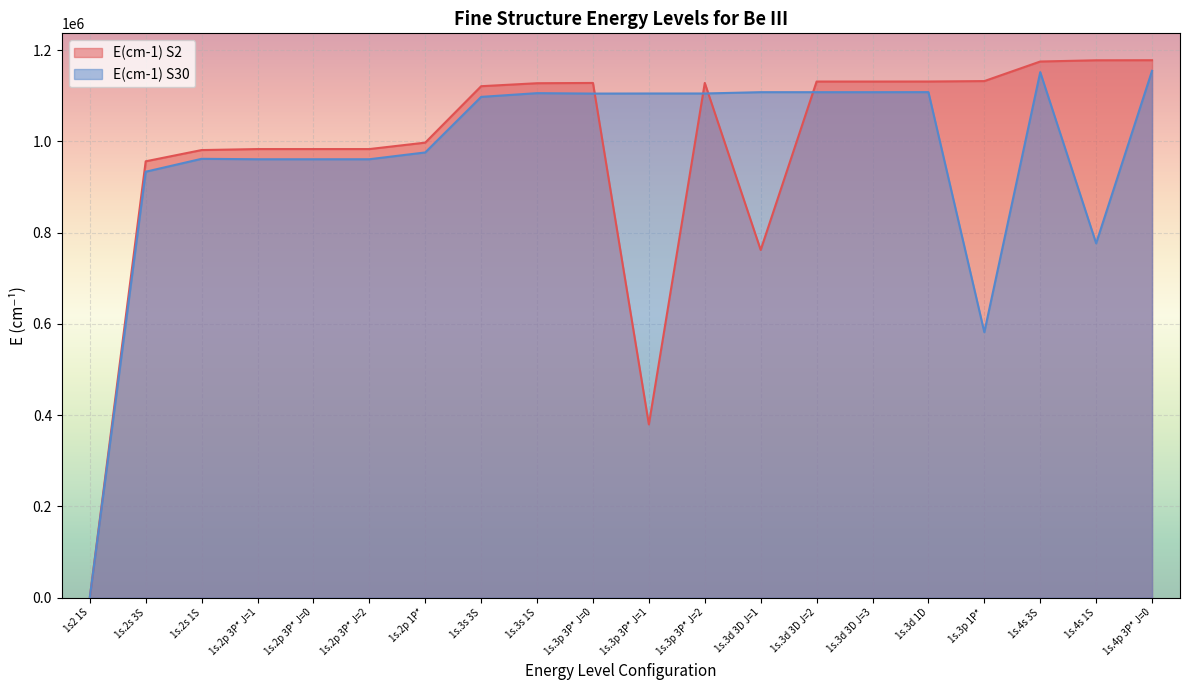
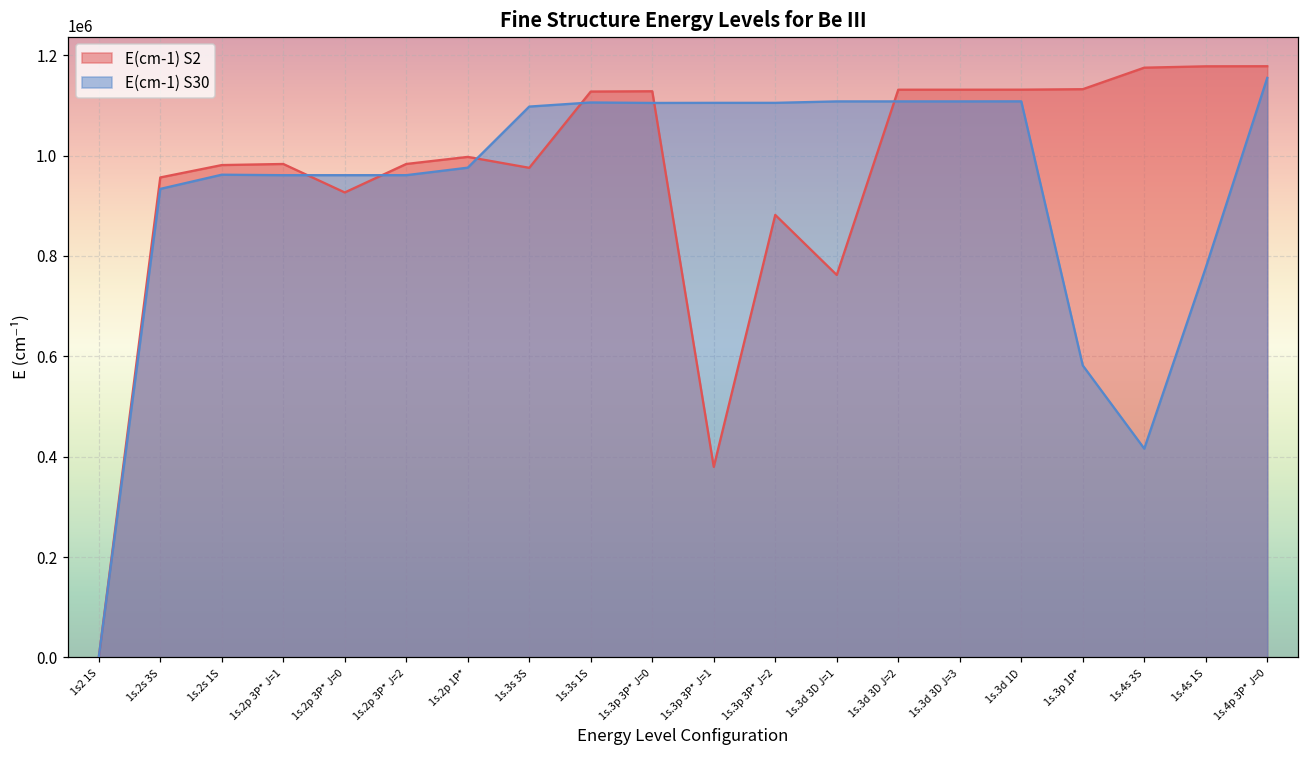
E(cm-1) S2, 1s.2p 3P* J=0: 980000 -> 930000
E(cm-1) S2, 1s.3s 3S: 1120000 -> 980000
E(cm-1) S2, 1s.3p 3P* J=2: 1130000 -> 880000
E(cm-1) S30, 1s.4s 3S: 1150000 -> 420000
